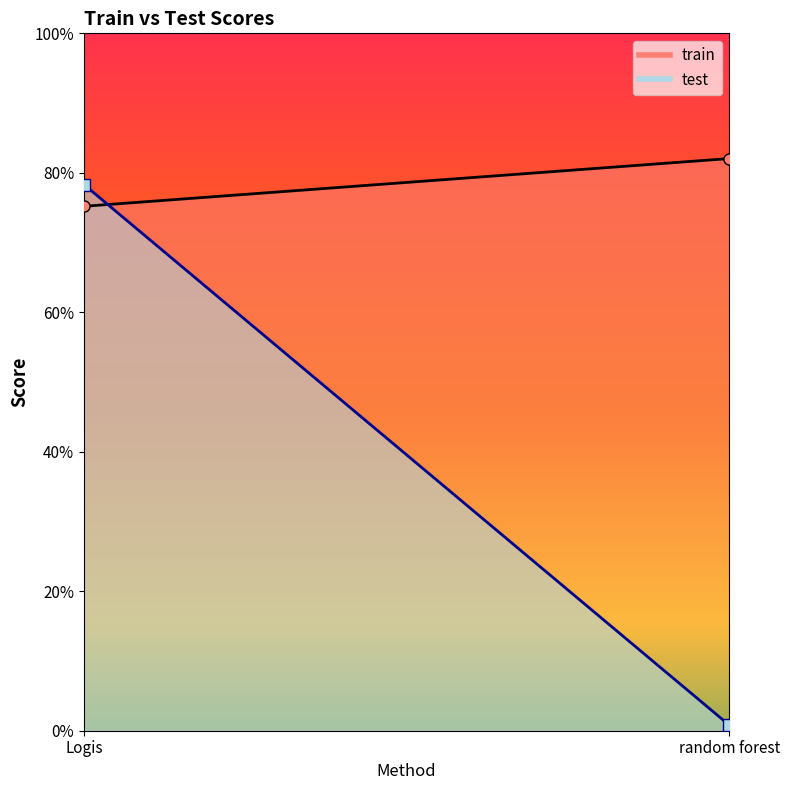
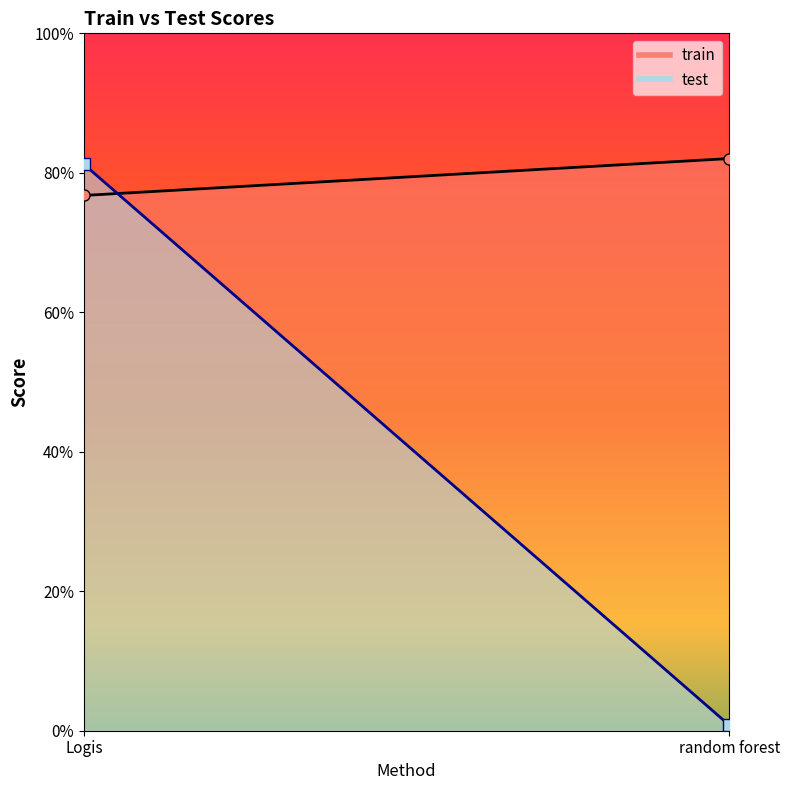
train, Logis: 75% -> 77%
test, Logis: 78% -> 81%
